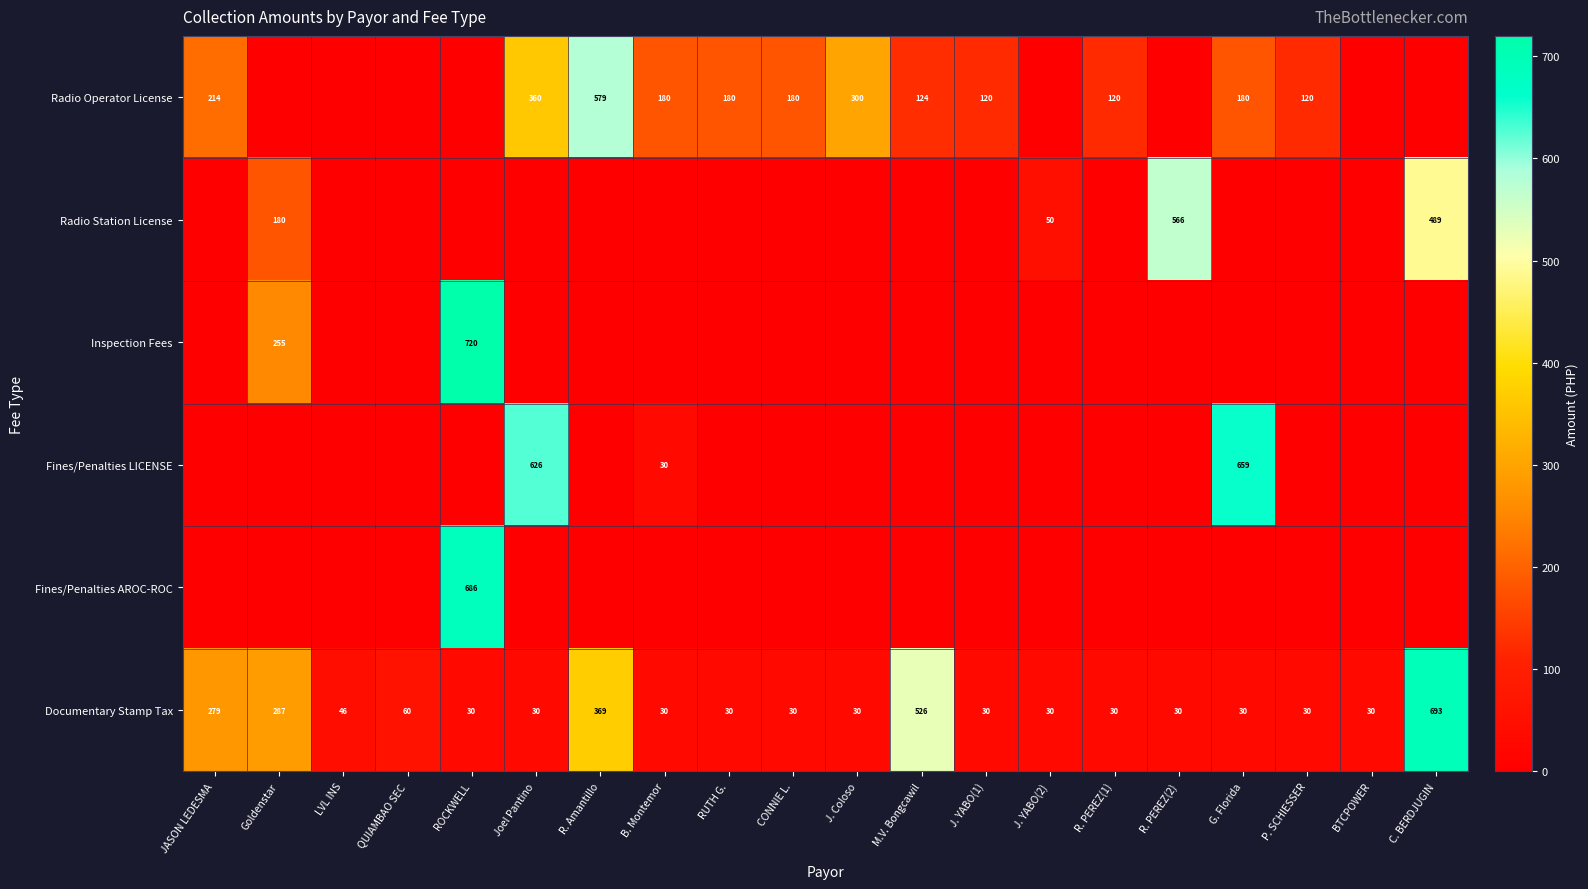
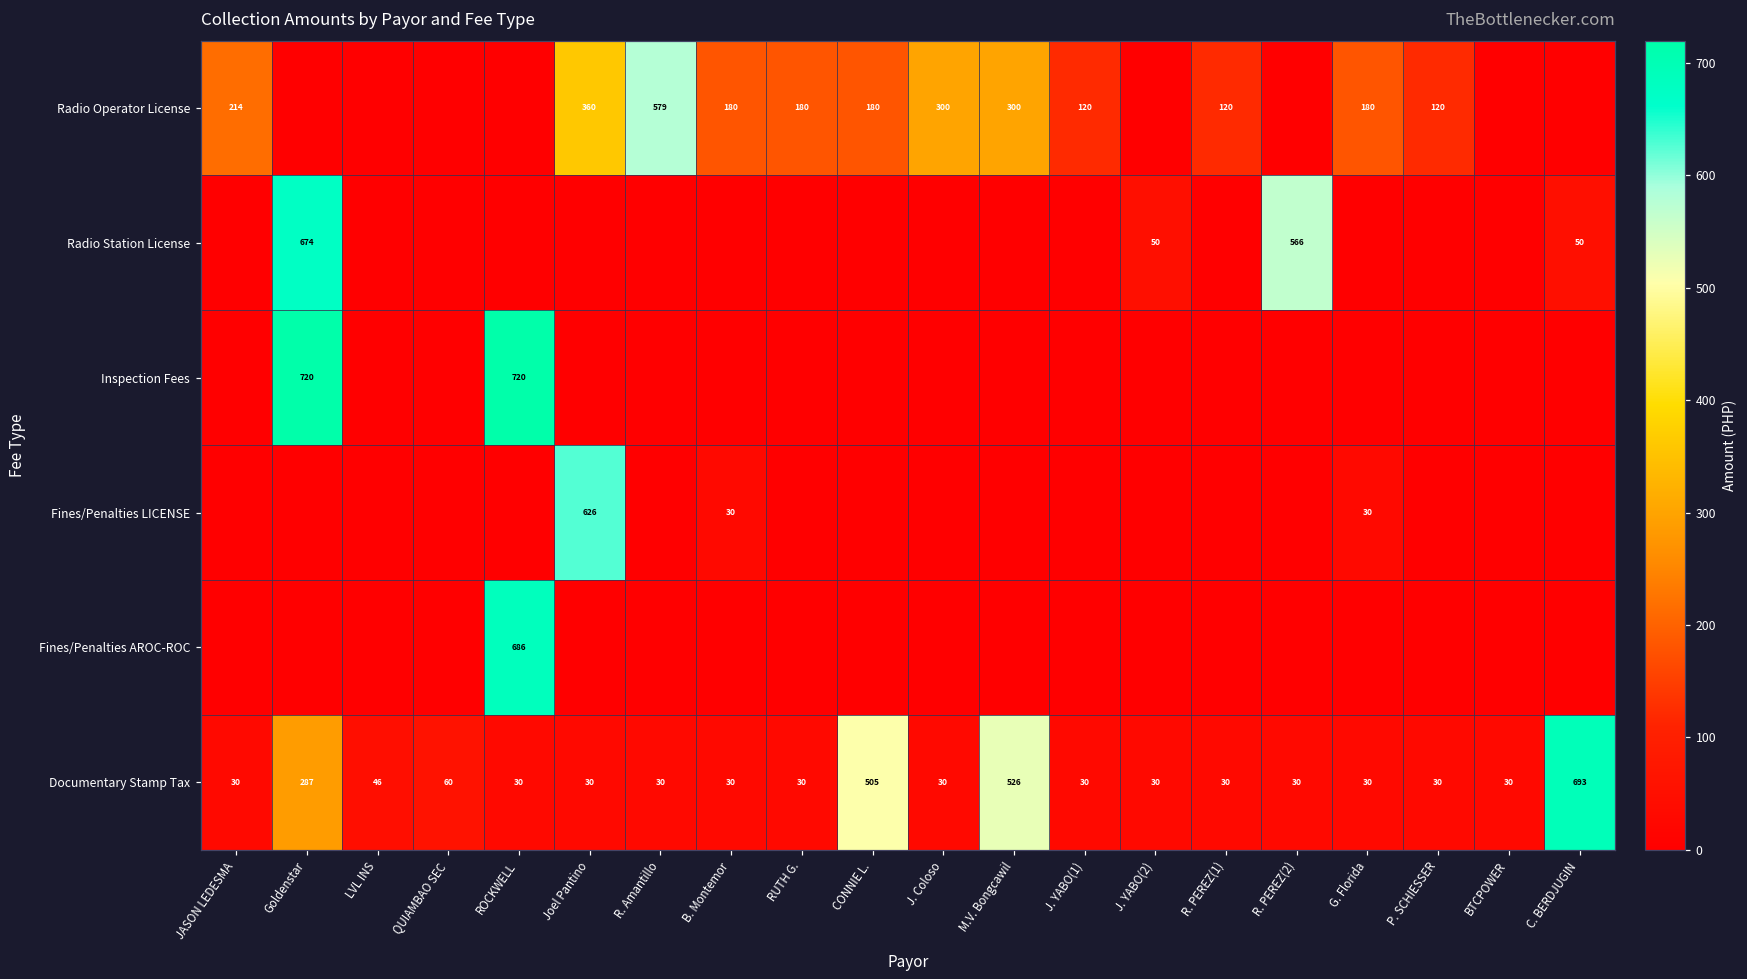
Radio Operator License, M.V. Bongcawil: 124 -> 300
Radio Station License, Goldenstar: 180 -> 674
Radio Station License, C. BERDJUGIN: 489 -> 50
Inspection Fees, Goldenstar: 255 -> 720
Fines/Penalties LICENSE, G. Florida: 659 -> 30
Documentary Stamp Tax, JASON LEDESMA: 279 -> 30
Documentary Stamp Tax, R. Amantillo: 369 -> 30
Documentary Stamp Tax, CONNIE L.: 30 -> 505
